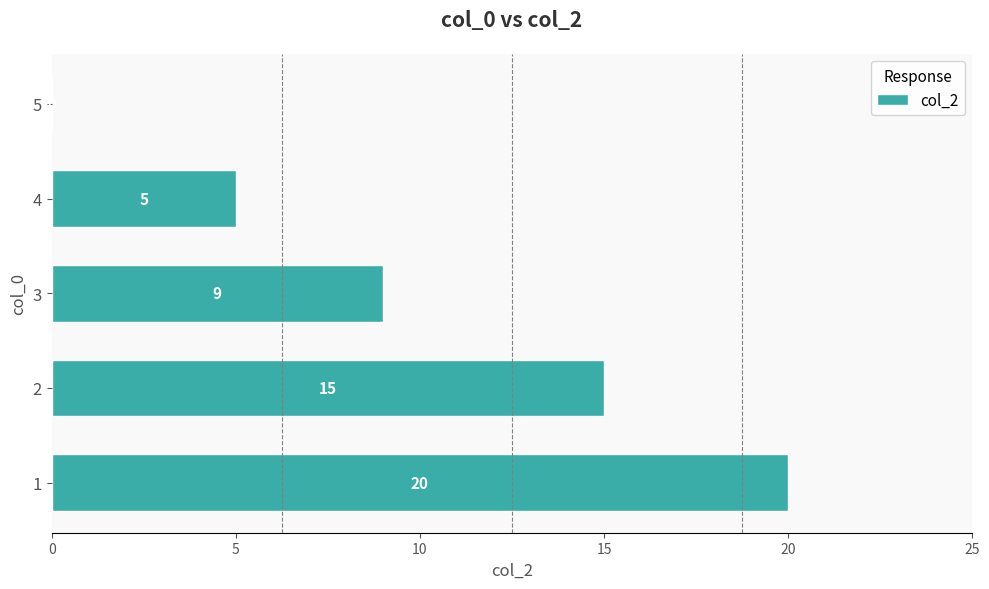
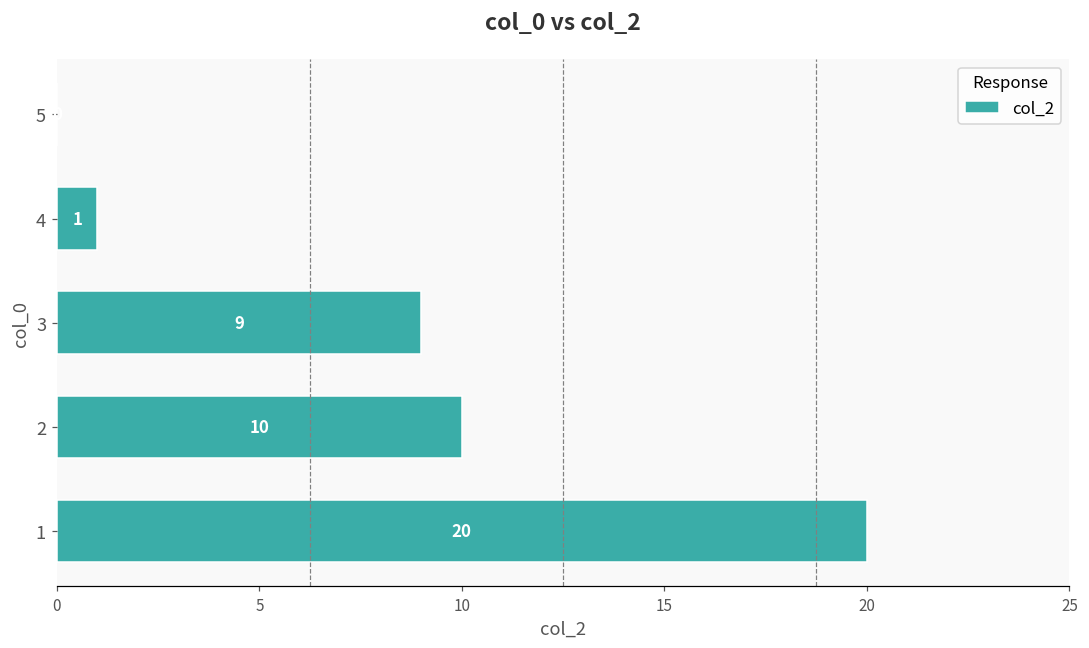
4: 5 -> 1
2: 15 -> 10
